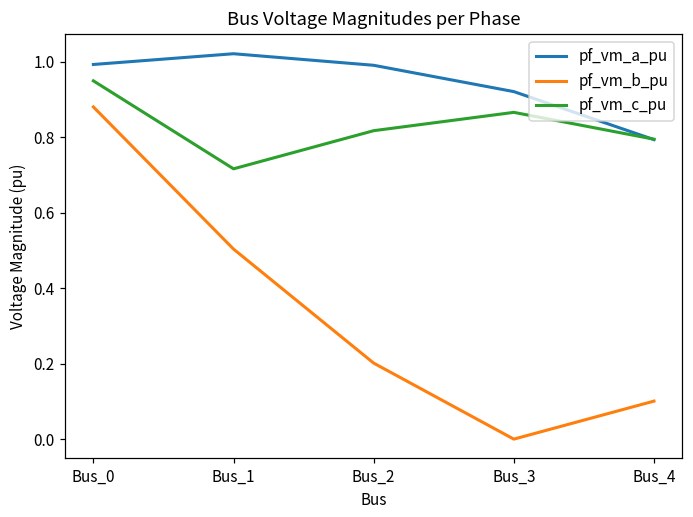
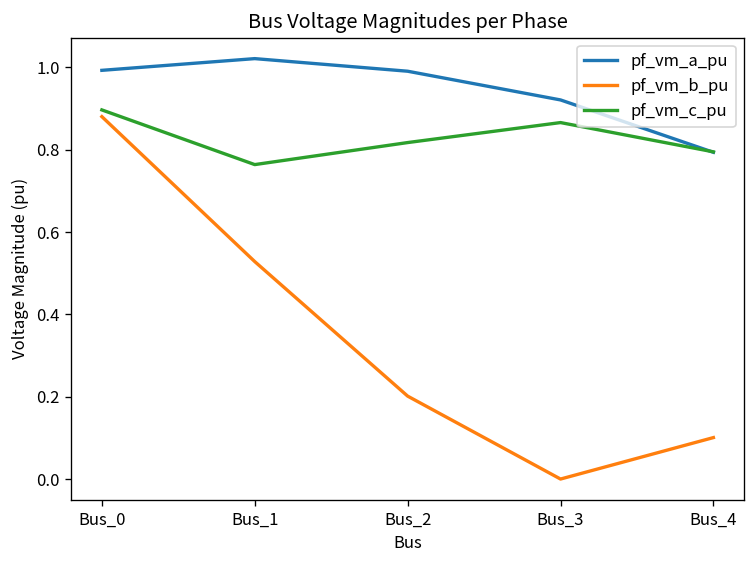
pf_vm_c_pu, Bus_0: 0.95 -> 0.90
pf_vm_b_pu, Bus_1: 0.50 -> 0.53
pf_vm_c_pu, Bus_1: 0.72 -> 0.76
